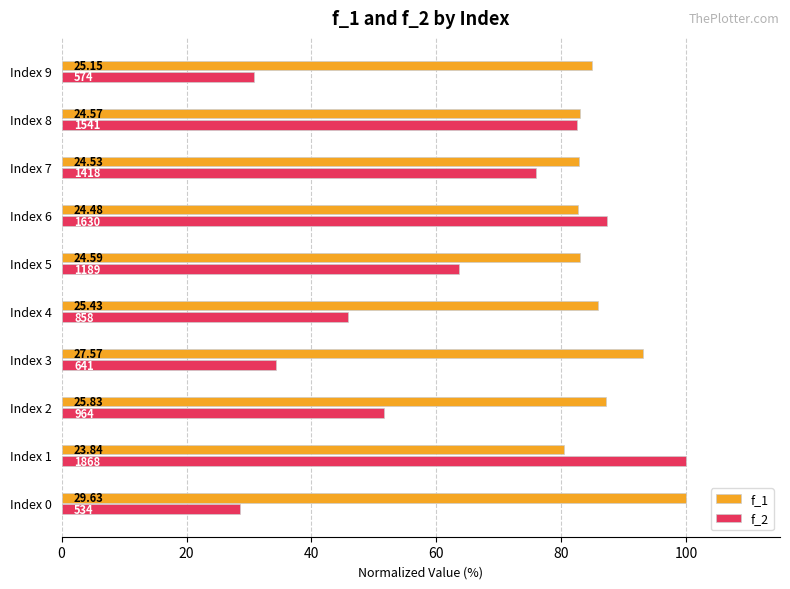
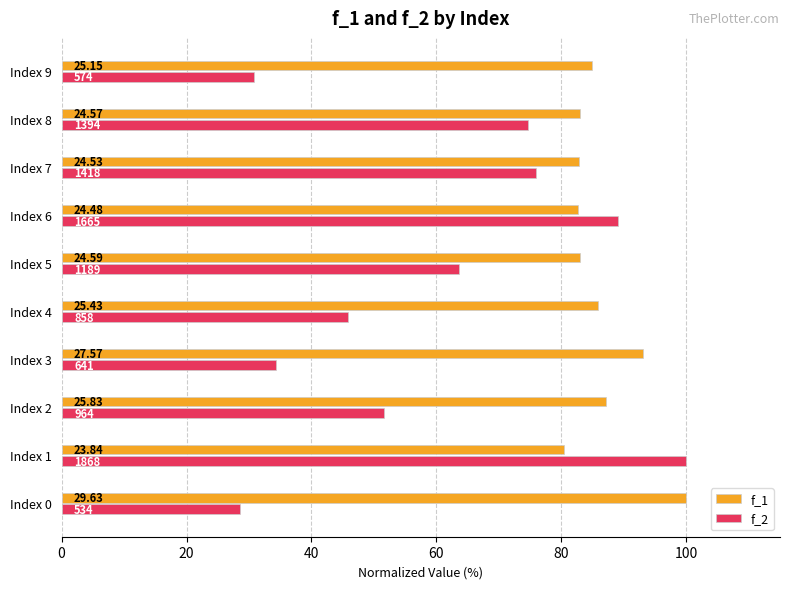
f_2, Index 8: 1541 -> 1394
f_2, Index 6: 1630 -> 1665
